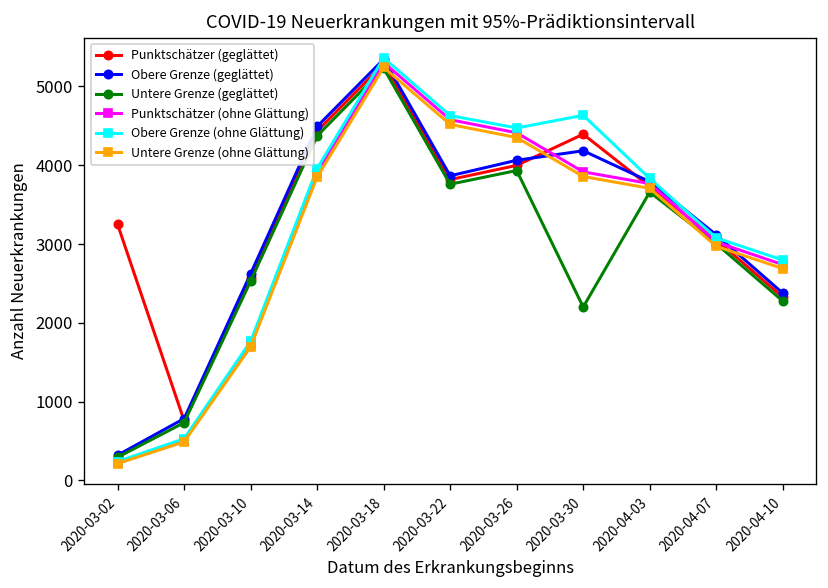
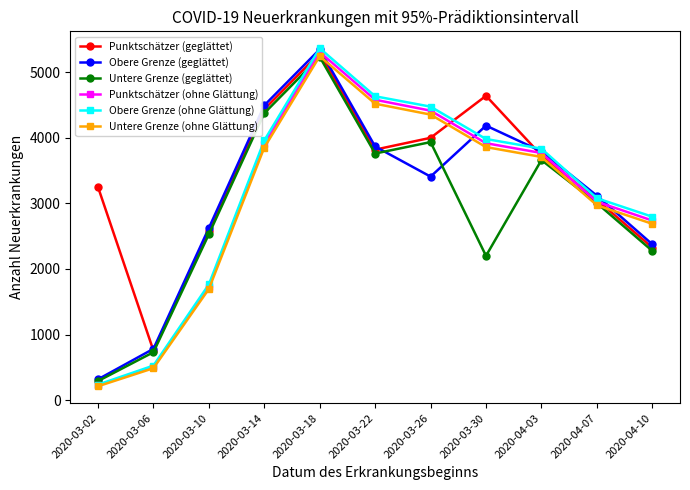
Obere Grenze (geglättet), 2020-03-26: 4100 -> 3400
Punktschätzer (geglättet), 2020-03-30: 4400 -> 4600
Obere Grenze (ohne Glättung), 2020-03-30: 4600 -> 4000
